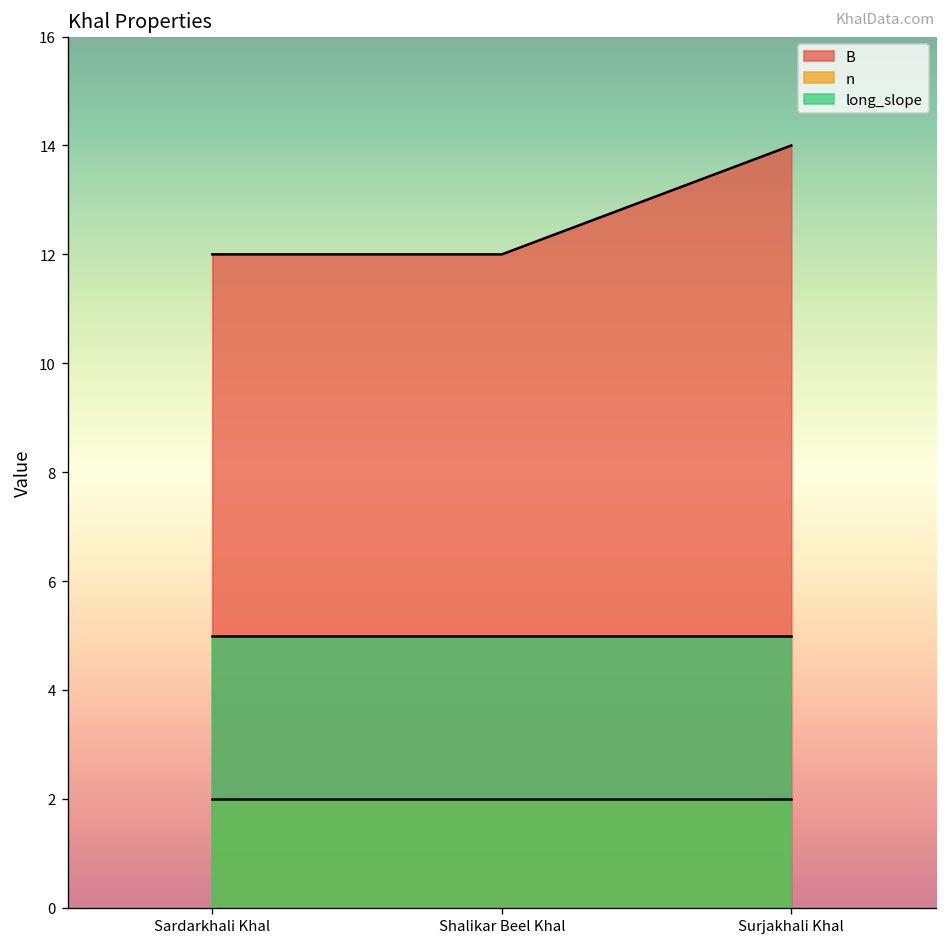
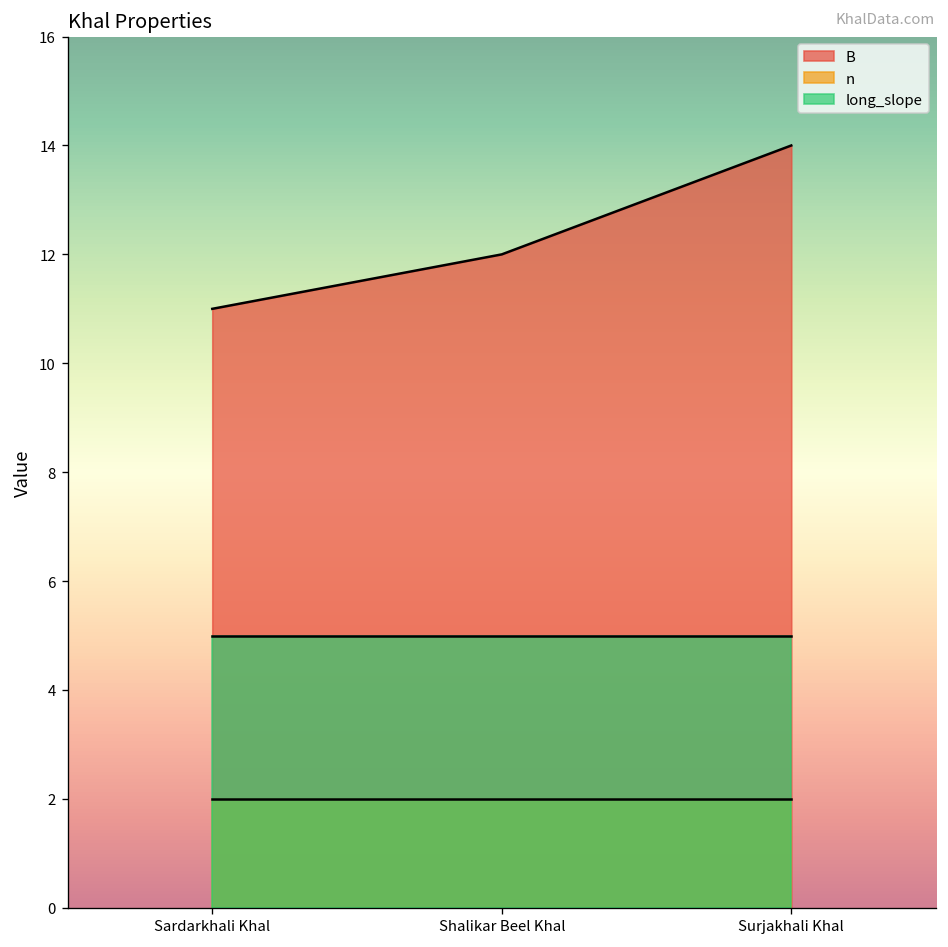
B, Sardarkhali Khal: 12 -> 11
